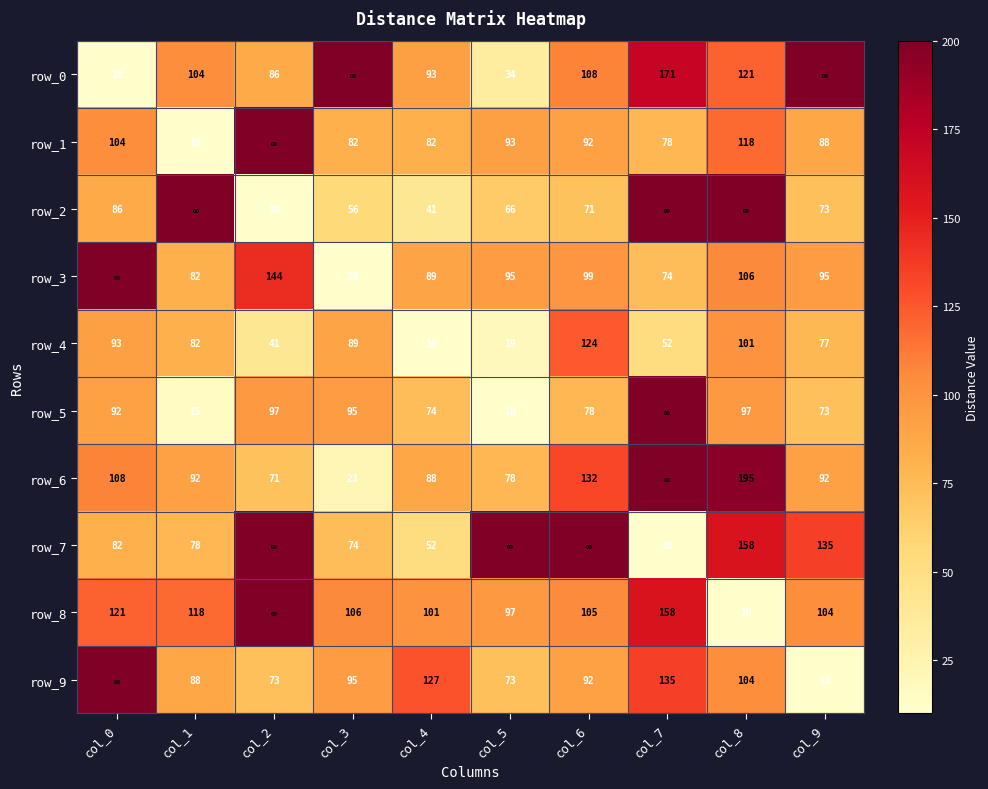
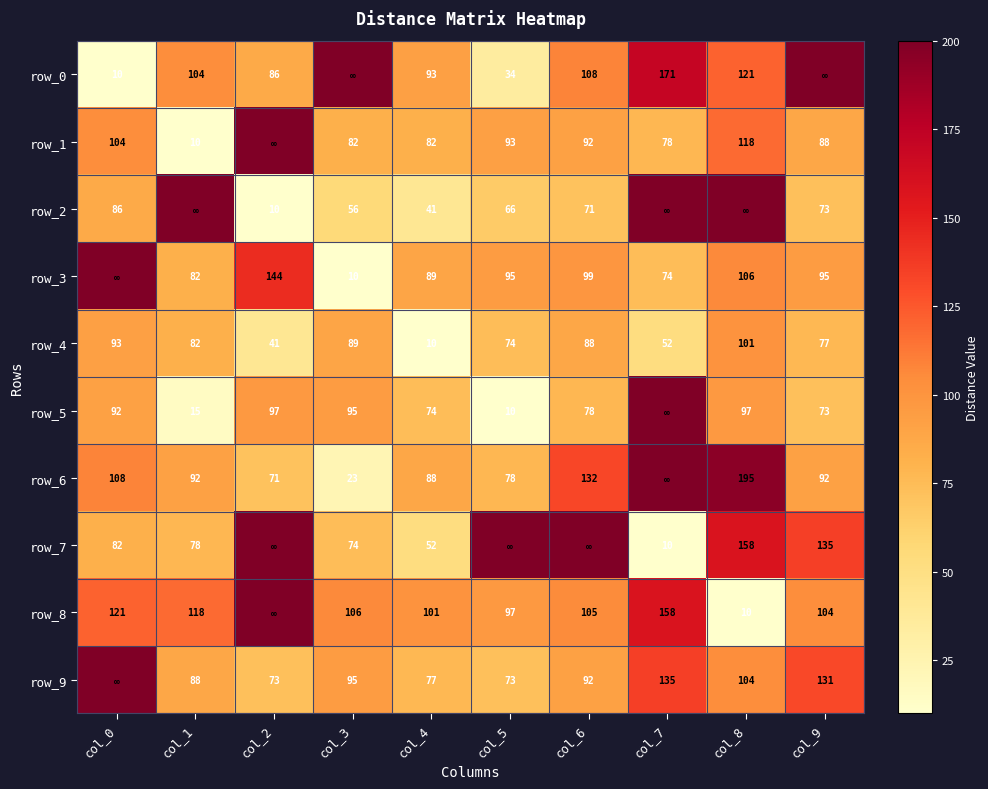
row_4, col_5: 19 -> 74
row_4, col_6: 124 -> 88
row_9, col_4: 127 -> 77
row_9, col_9: 10 -> 131
